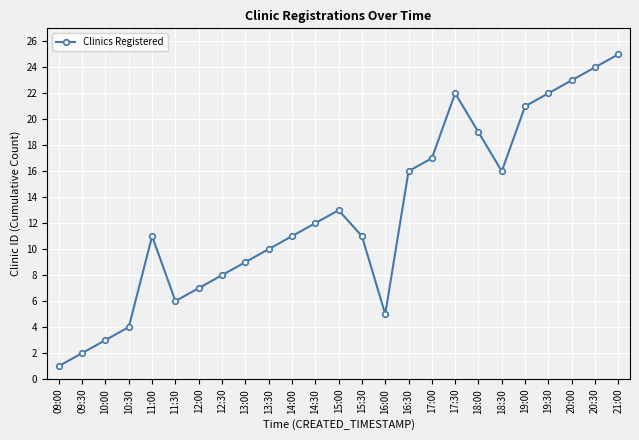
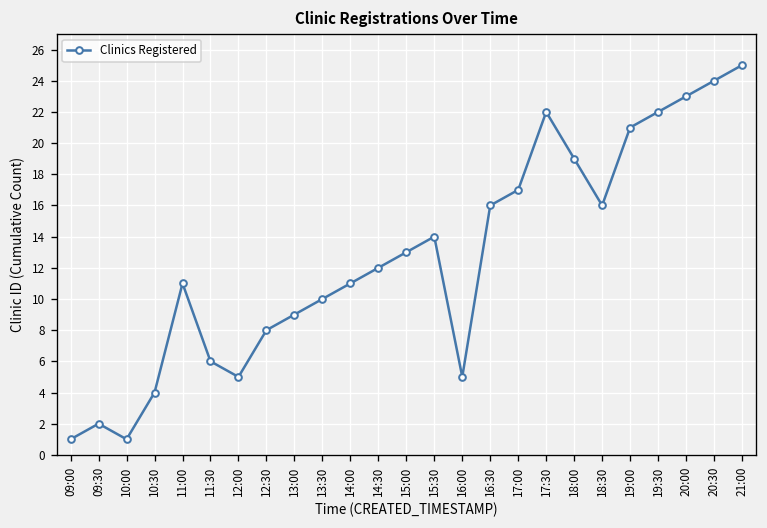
10:00: 3 -> 1
12:00: 7 -> 5
15:30: 11 -> 14
